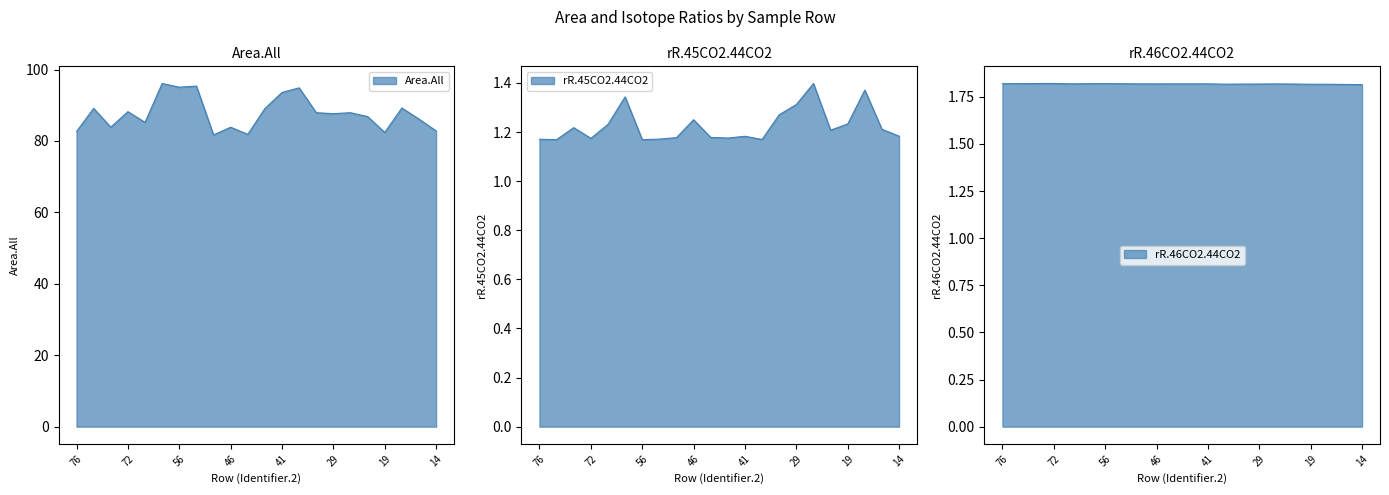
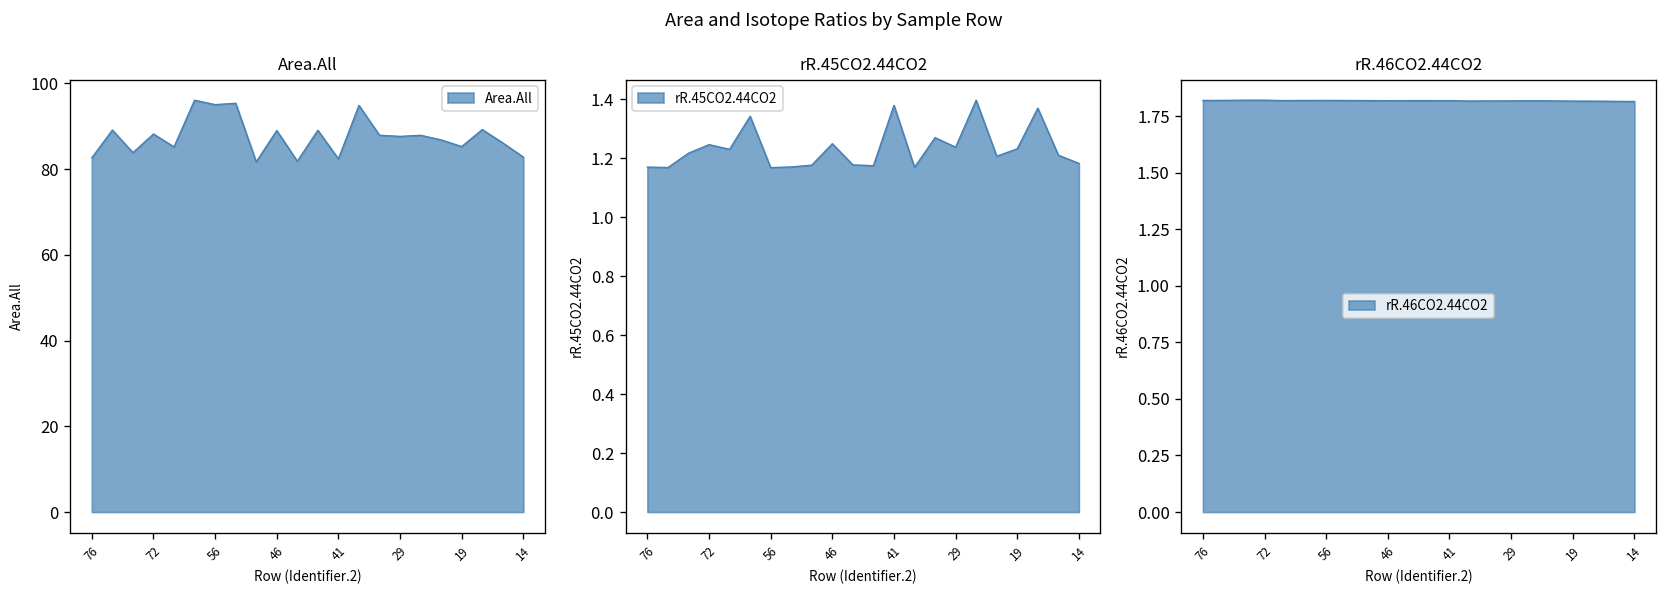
Area.All, 46: 84 -> 89
Area.All, 41: 94 -> 82
Area.All, 19: 82 -> 85
rR.45CO2.44CO2, 72: 1.17 -> 1.25
rR.45CO2.44CO2, 41: 1.18 -> 1.38
rR.45CO2.44CO2, 29: 1.31 -> 1.24
